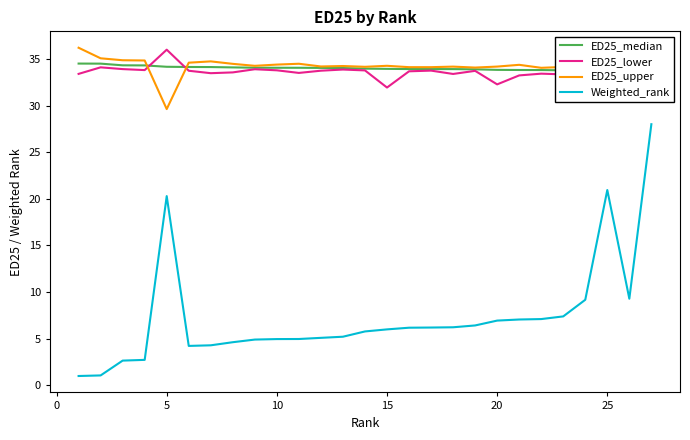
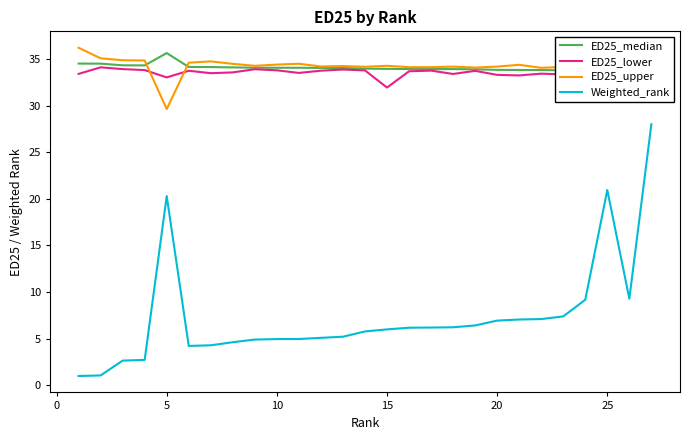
ED25_median, 5: 34 -> 36
ED25_lower, 5: 36 -> 33
ED25_lower, 20: 32 -> 33
